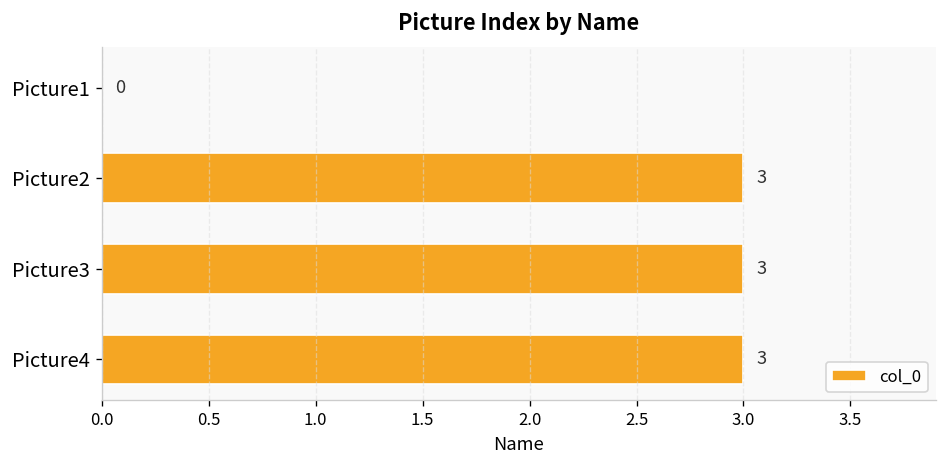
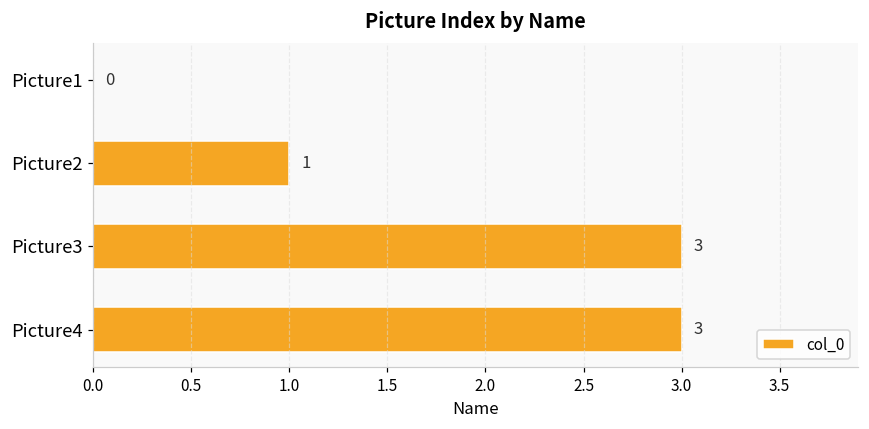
Picture2: 3 -> 1
